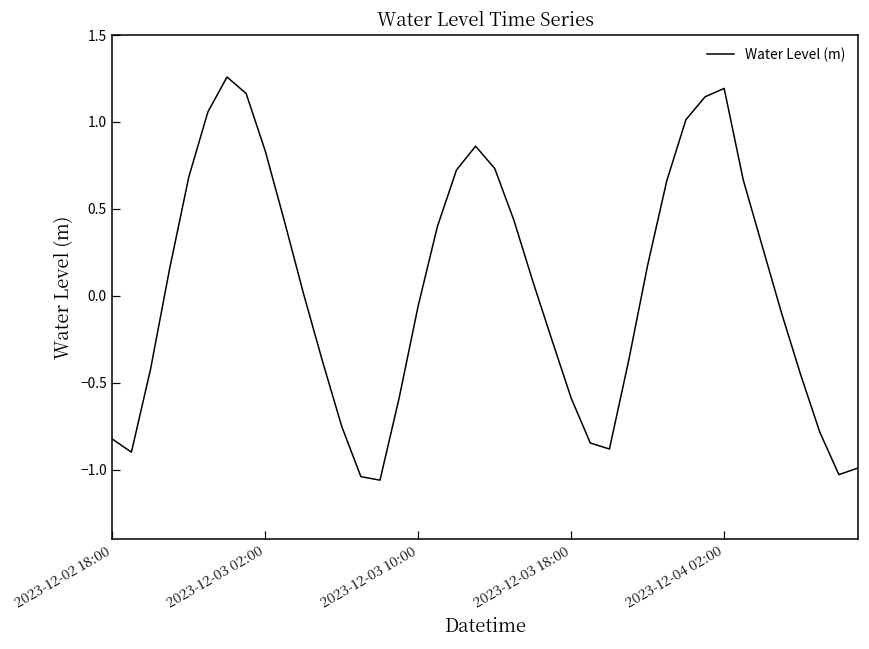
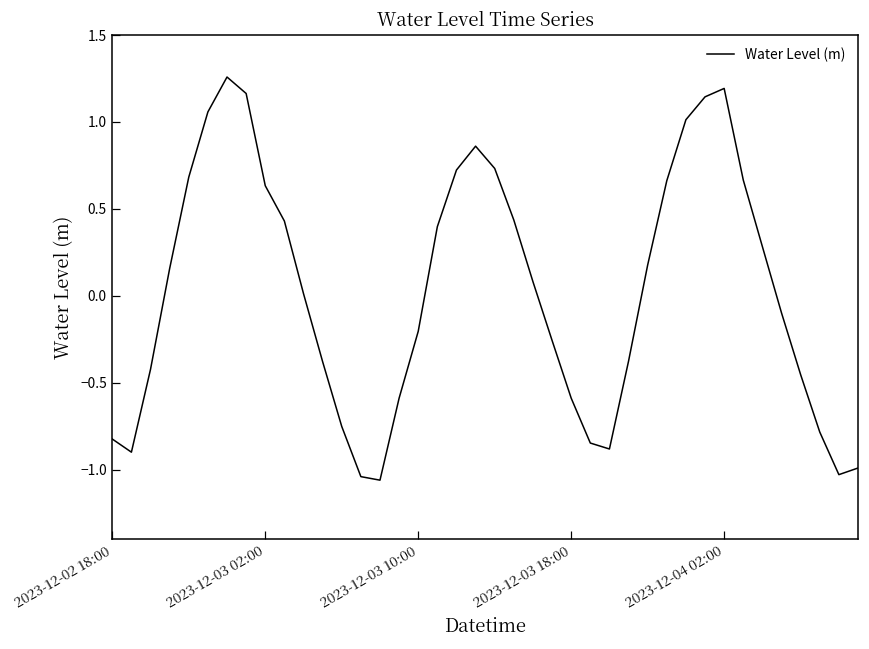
2023-12-03 02:00: 0.83 -> 0.63
2023-12-03 10:00: -0.06 -> -0.20
